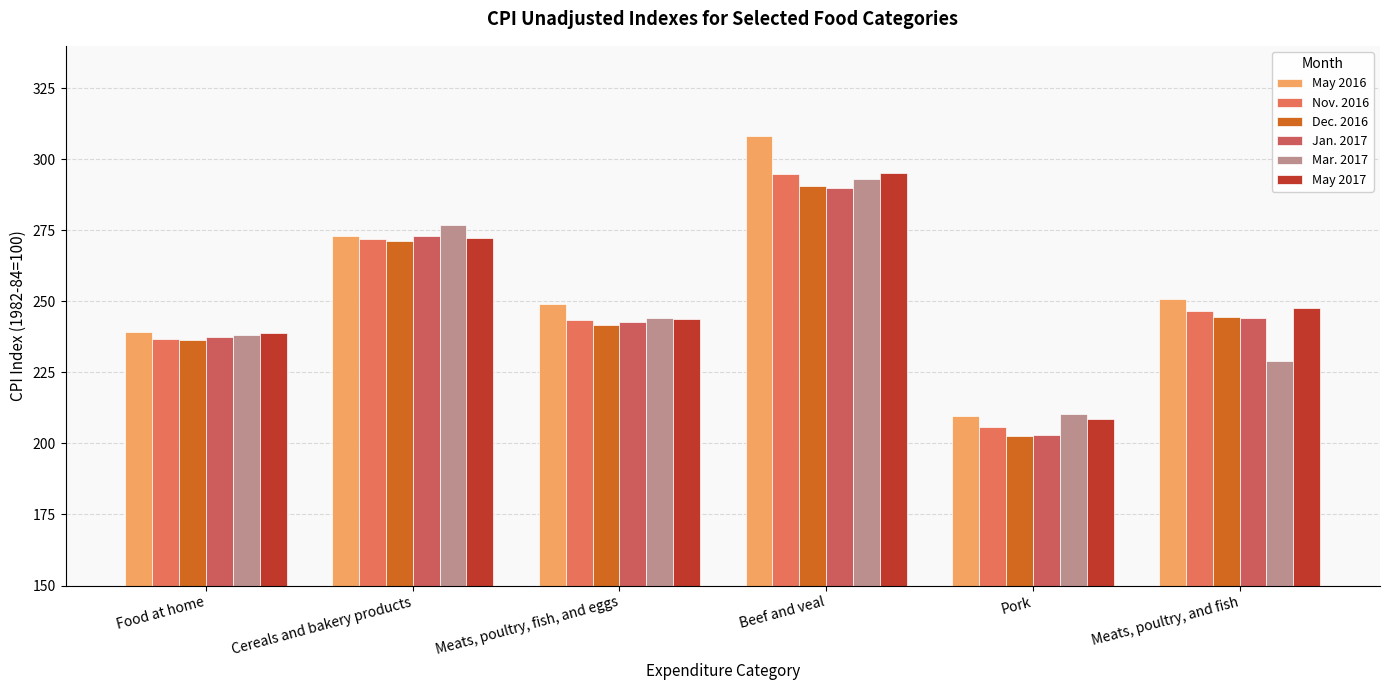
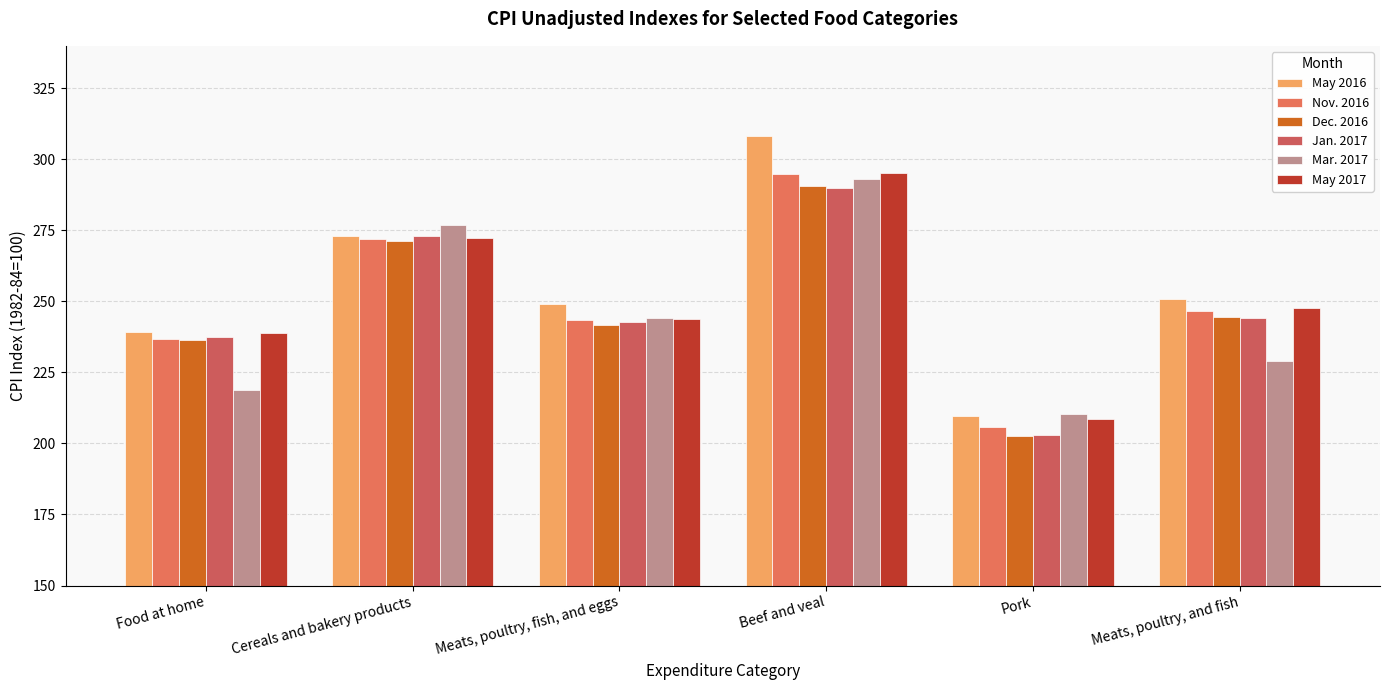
Mar. 2017, Food at home: 238 -> 219
